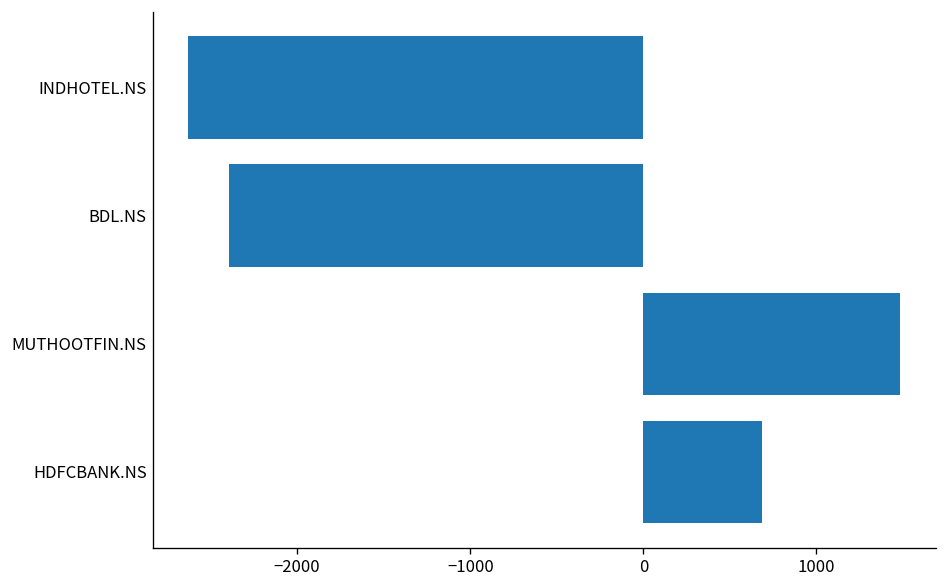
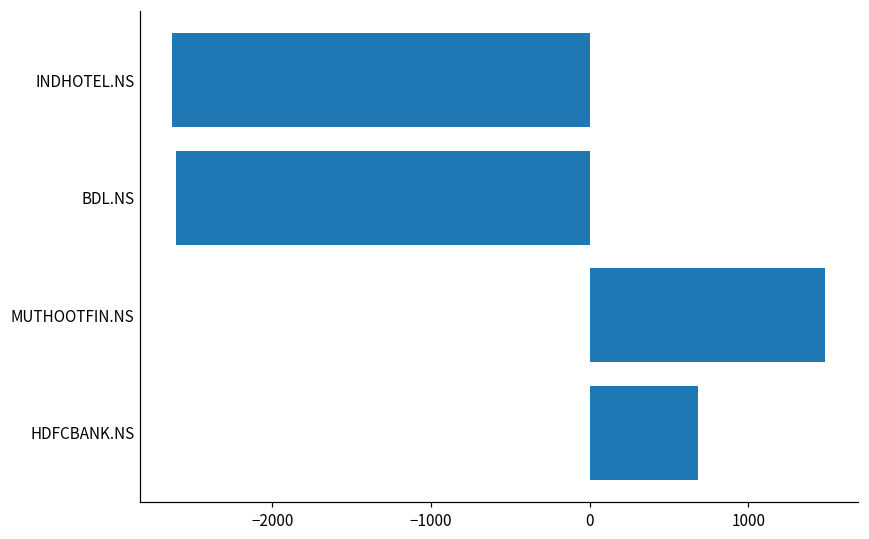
BDL.NS: -2400 -> -2610
